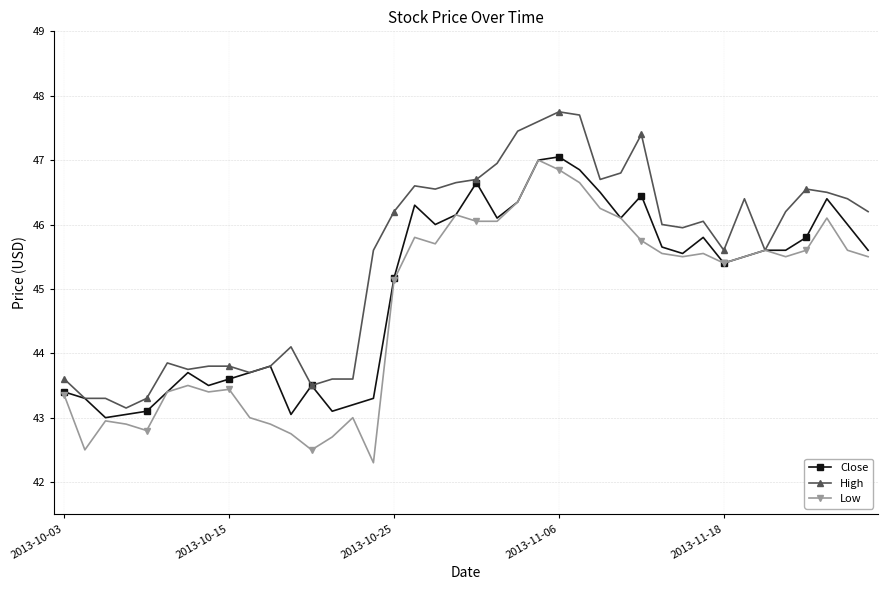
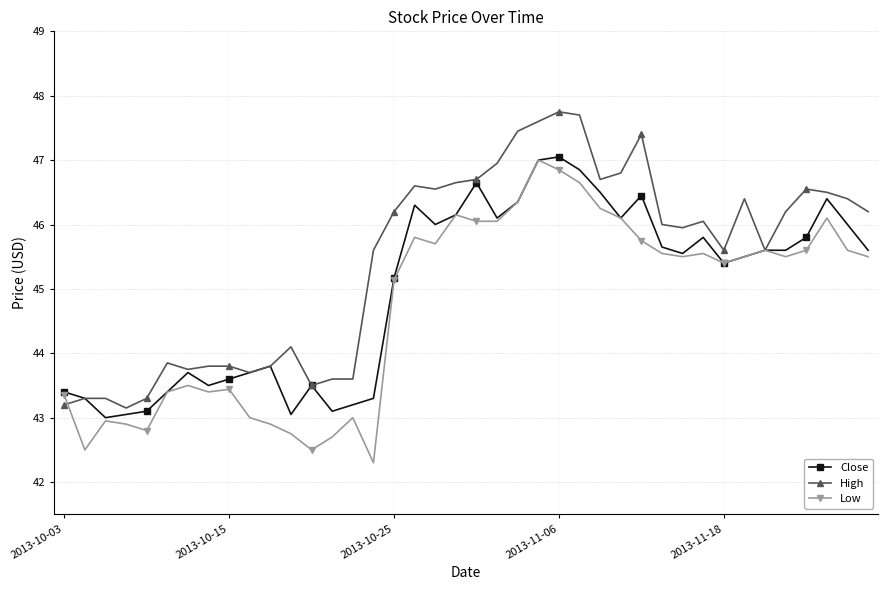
High, 2013-10-03: 43.6 -> 43.2
